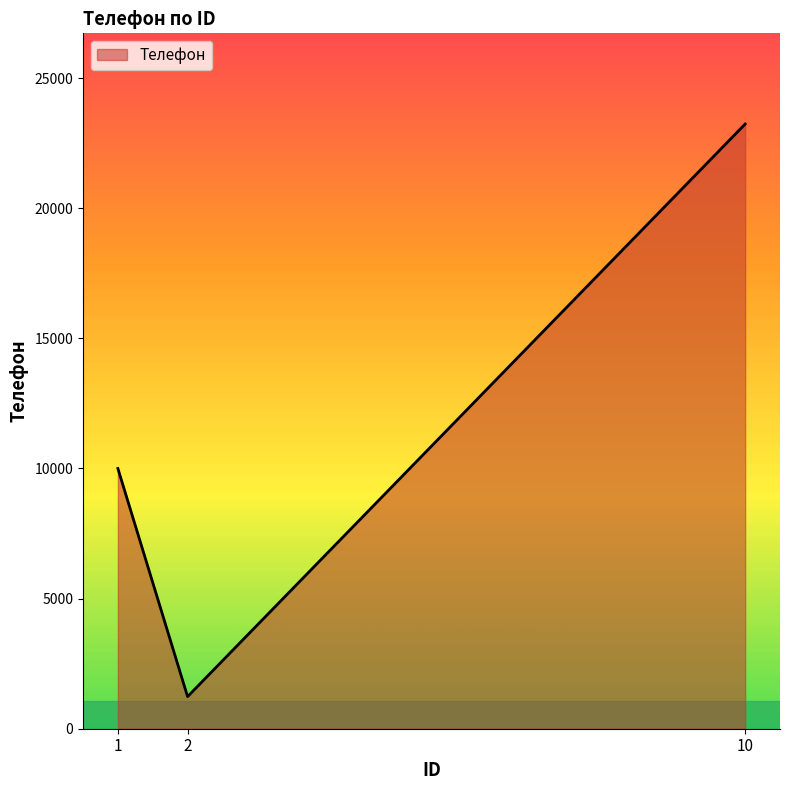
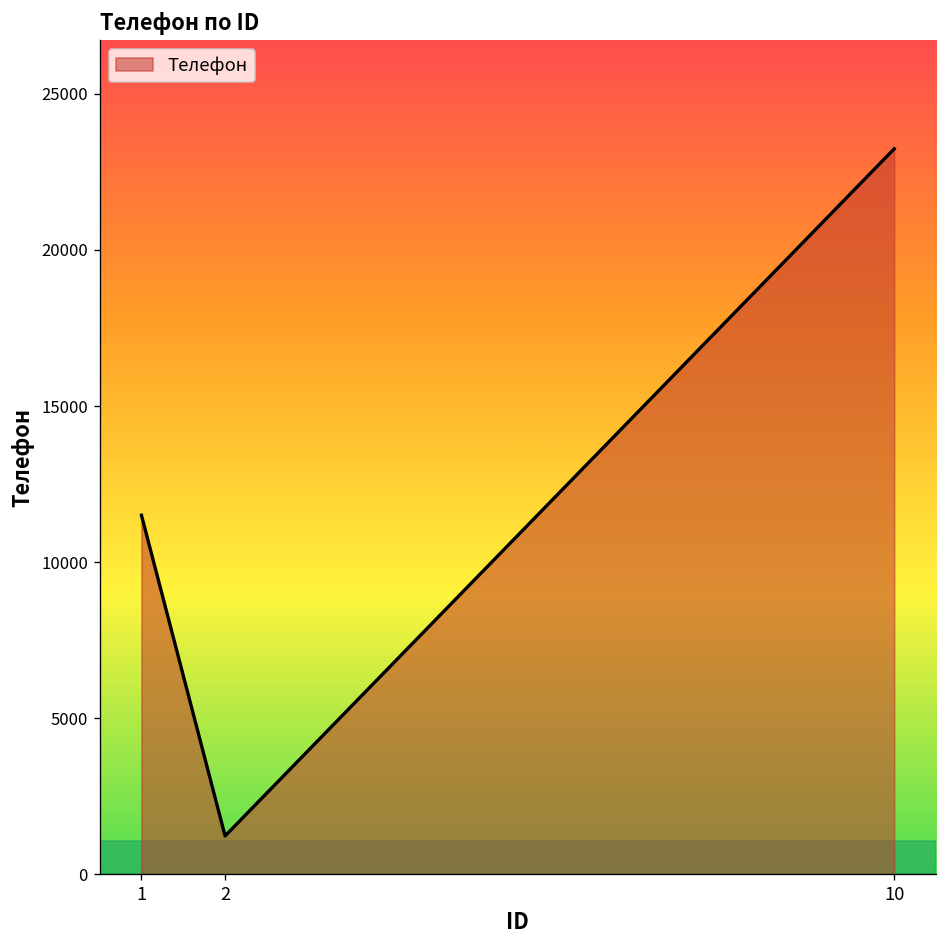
1: 10000 -> 11500
